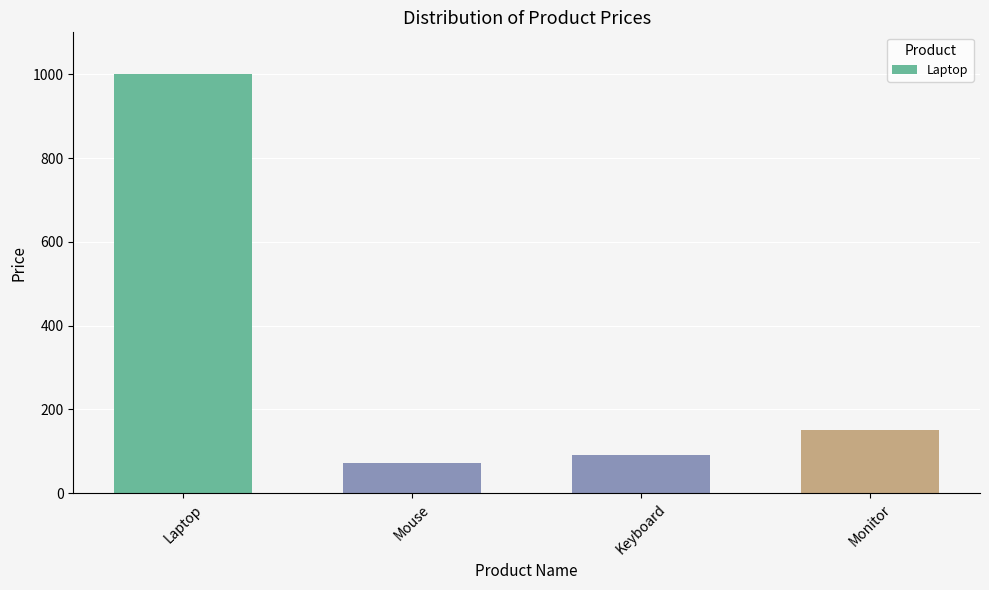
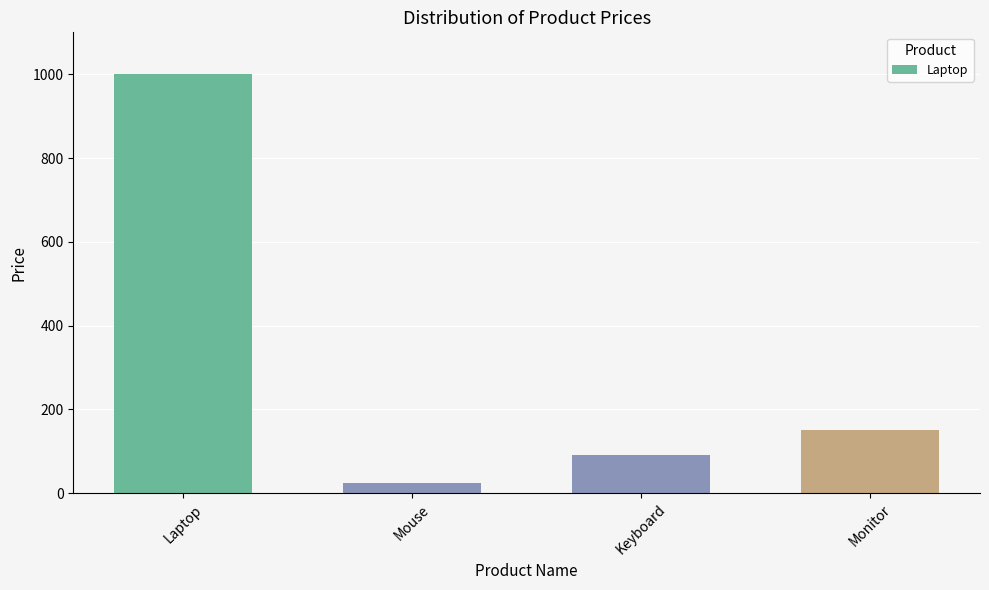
Mouse: 70 -> 30
